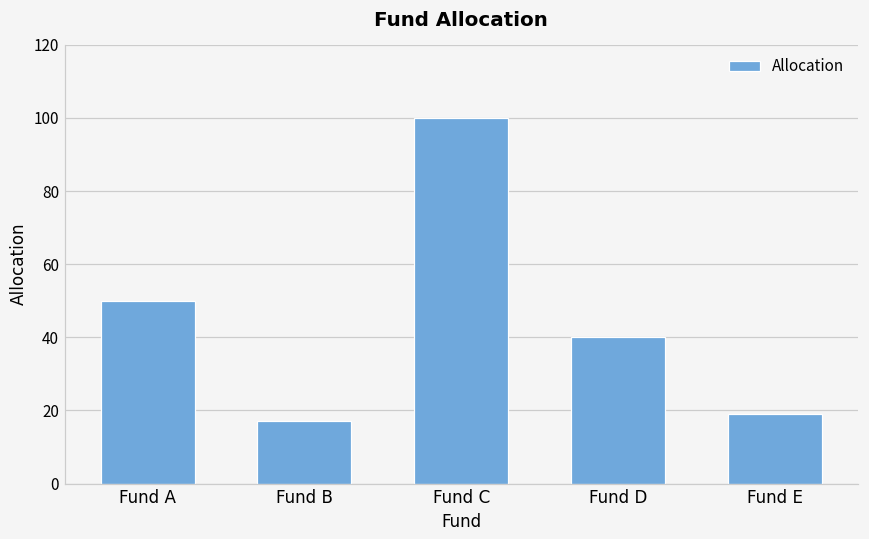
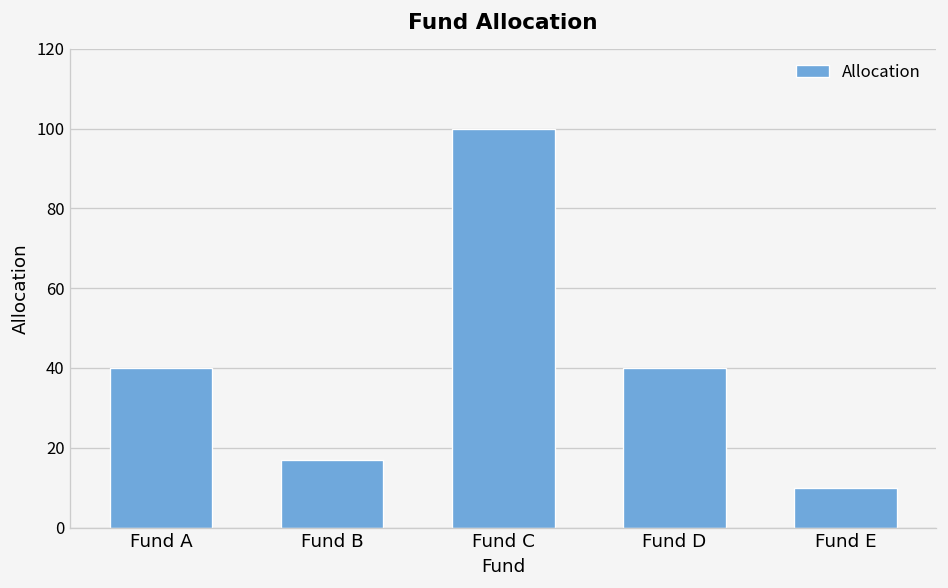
Fund A: 50 -> 40
Fund E: 19 -> 10
